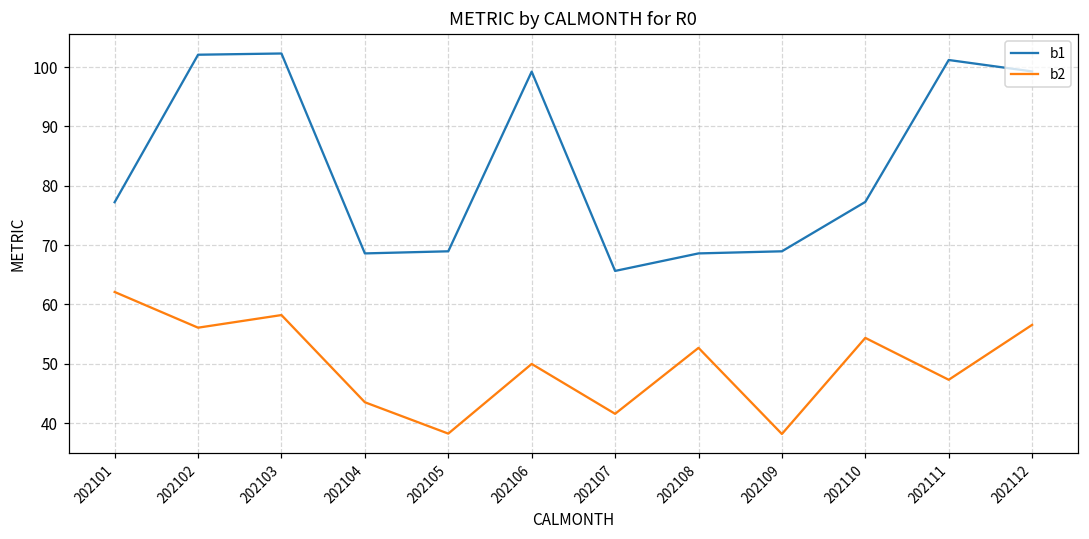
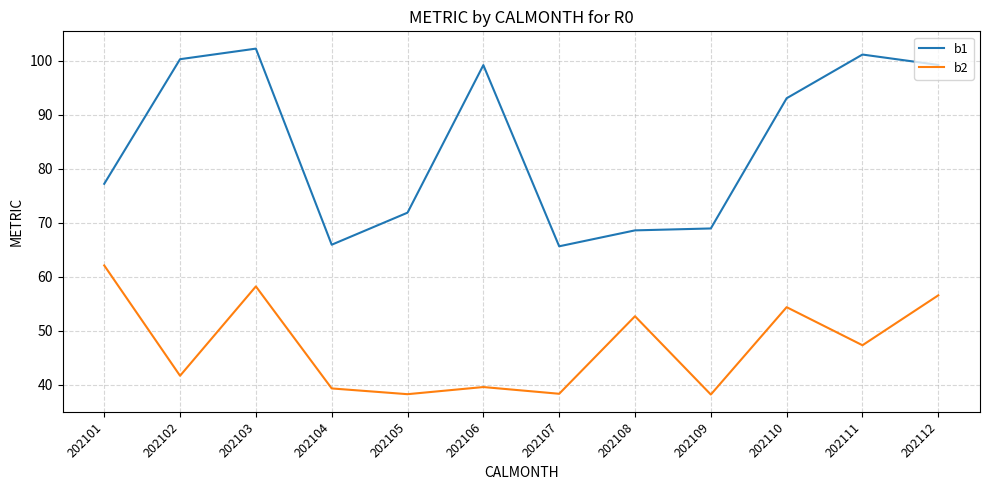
b1, 202102: 102 -> 100
b2, 202102: 56 -> 42
b1, 202104: 69 -> 66
b2, 202104: 44 -> 39
b1, 202105: 69 -> 72
b2, 202106: 50 -> 40
b2, 202107: 42 -> 38
b1, 202110: 77 -> 93
